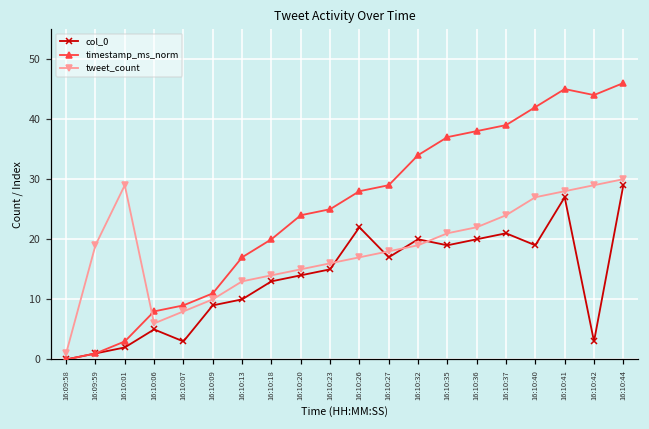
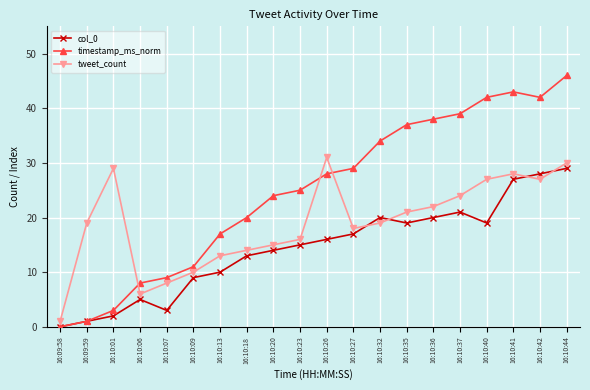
col_0, 16:10:26: 22 -> 16
tweet_count, 16:10:26: 17 -> 31
timestamp_ms_norm, 16:10:41: 45 -> 43
col_0, 16:10:42: 3 -> 28
timestamp_ms_norm, 16:10:42: 44 -> 42
tweet_count, 16:10:42: 29 -> 27
